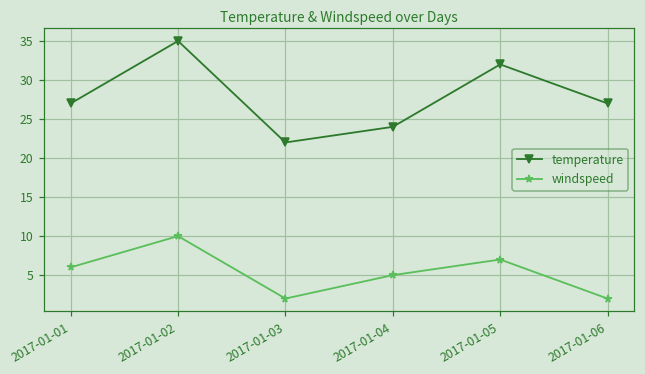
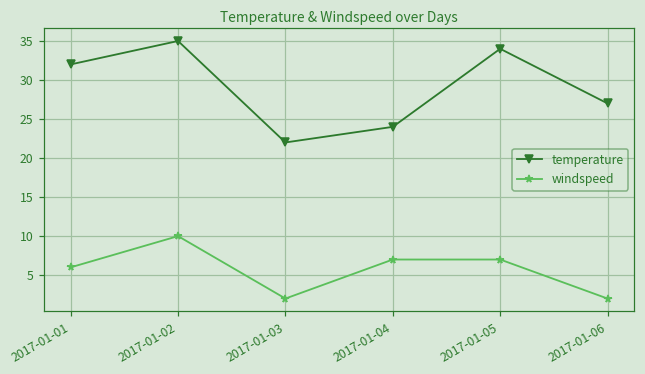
temperature, 2017-01-01: 27 -> 32
windspeed, 2017-01-04: 5 -> 7
temperature, 2017-01-05: 32 -> 34
